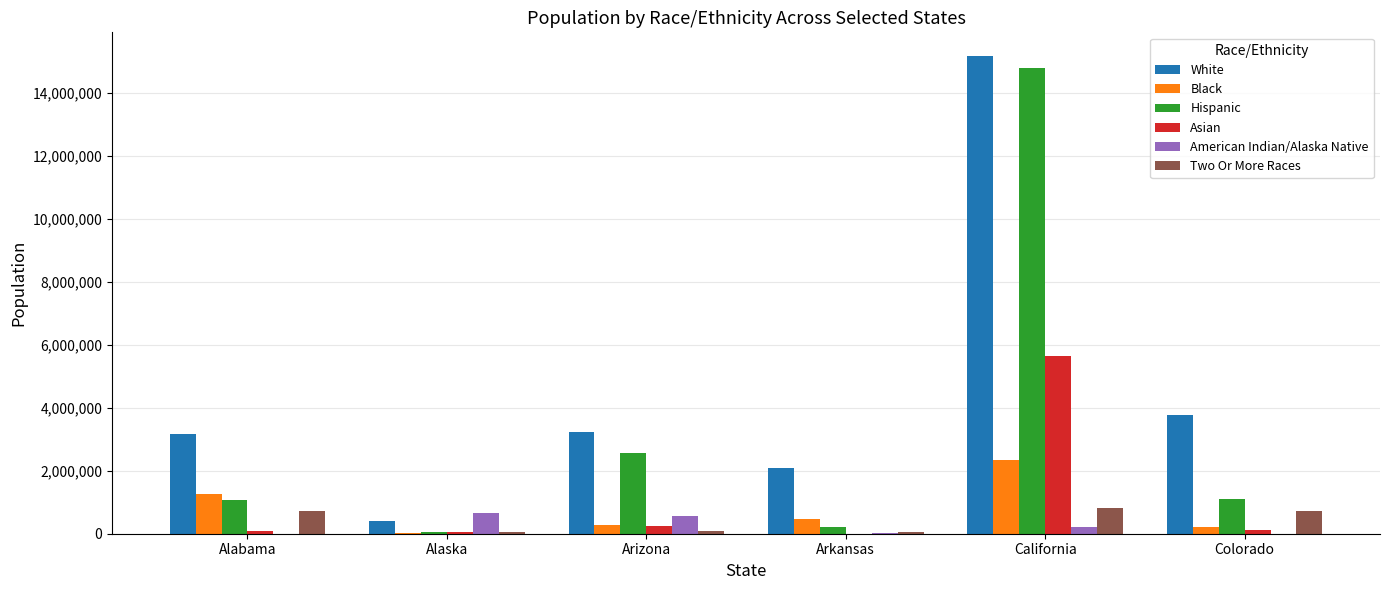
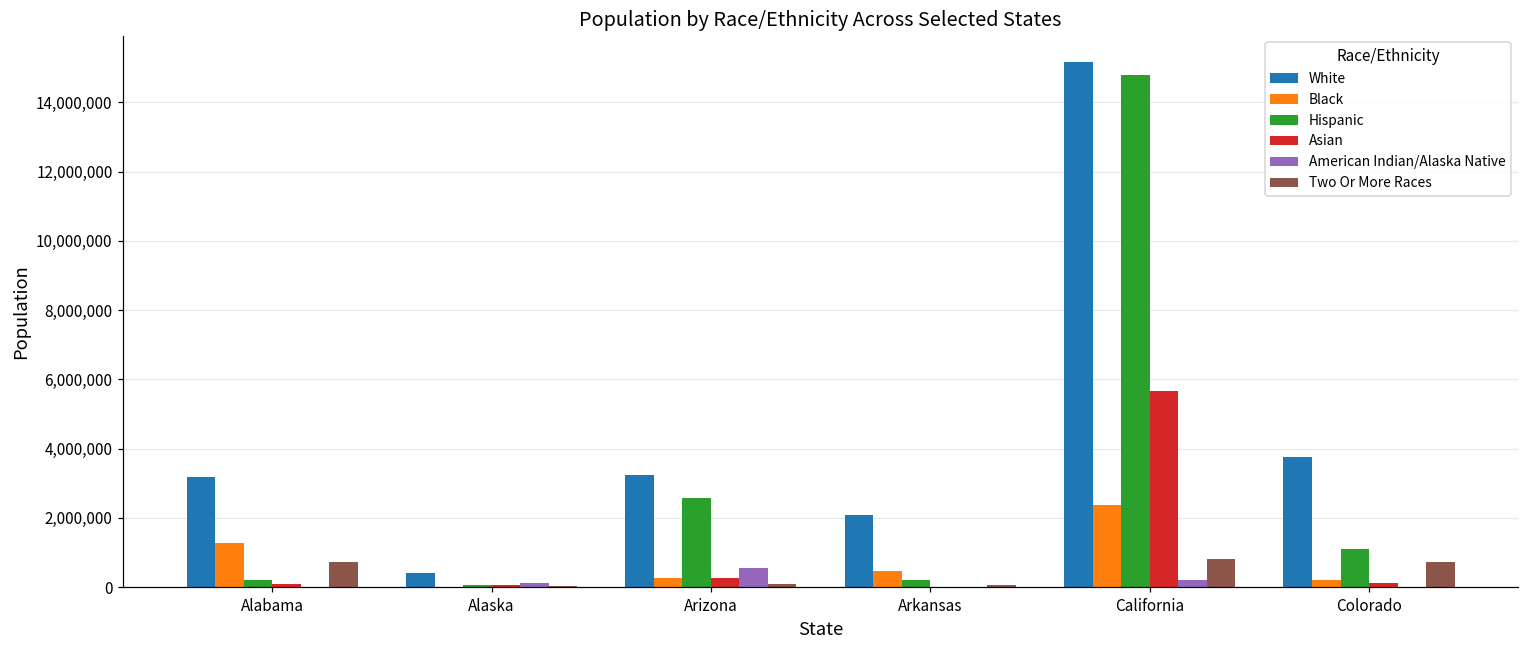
Hispanic, Alabama: 1,100,000 -> 200,000
American Indian/Alaska Native, Alaska: 700,000 -> 100,000
